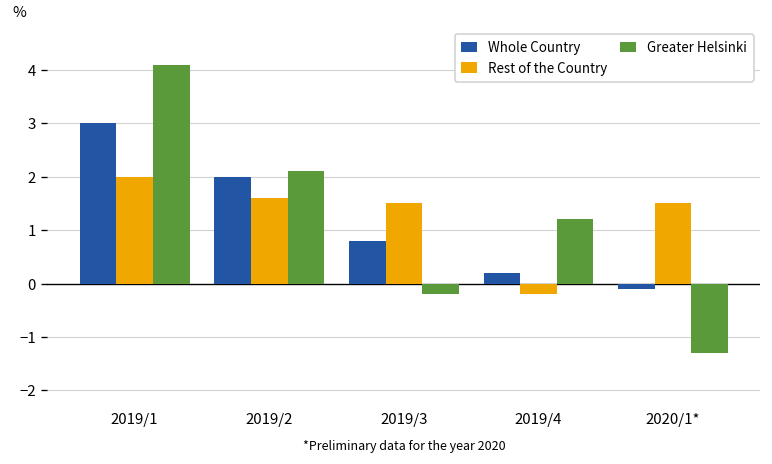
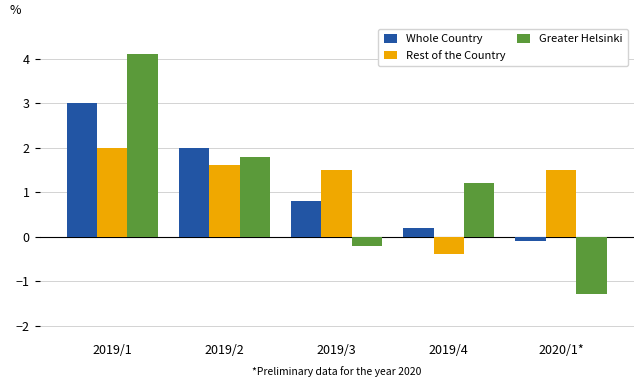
Greater Helsinki, 2019/2: 2.1 -> 1.8
Rest of the Country, 2019/4: -0.2 -> -0.4
